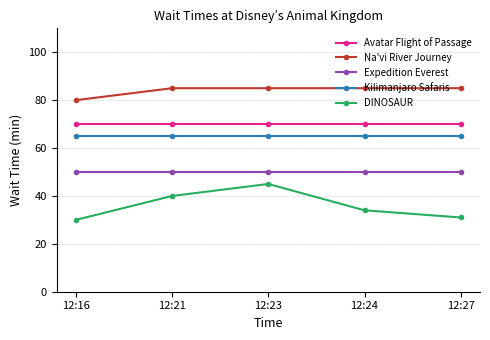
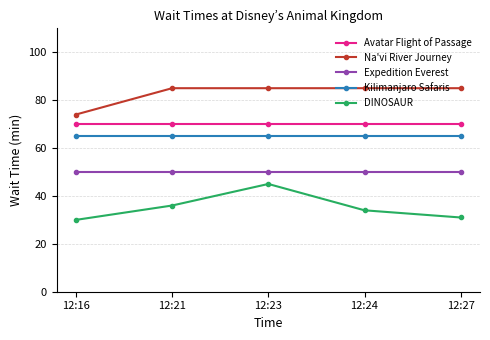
Na'vi River Journey, 12:16: 80 -> 74
DINOSAUR, 12:21: 40 -> 36
